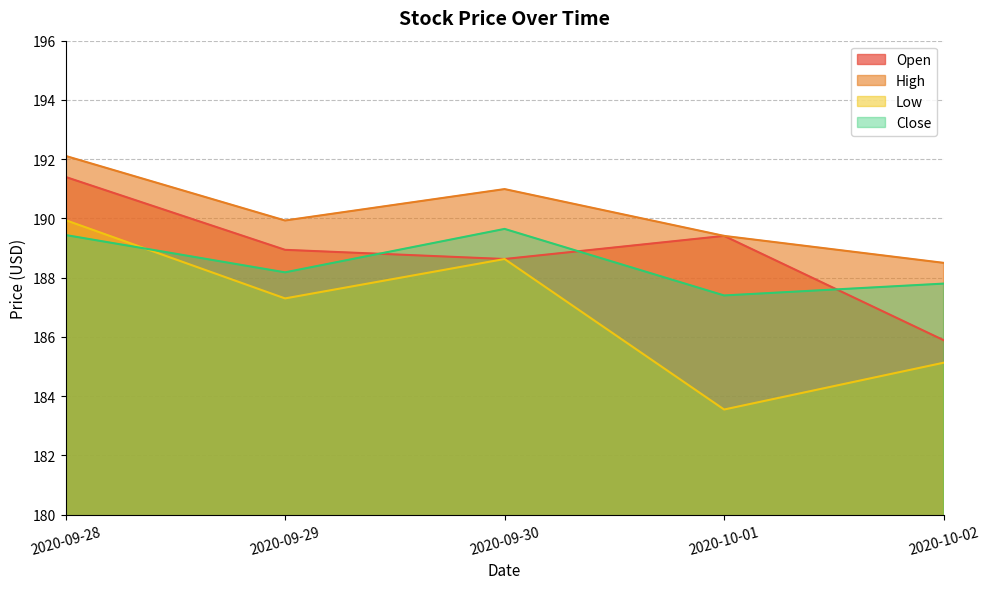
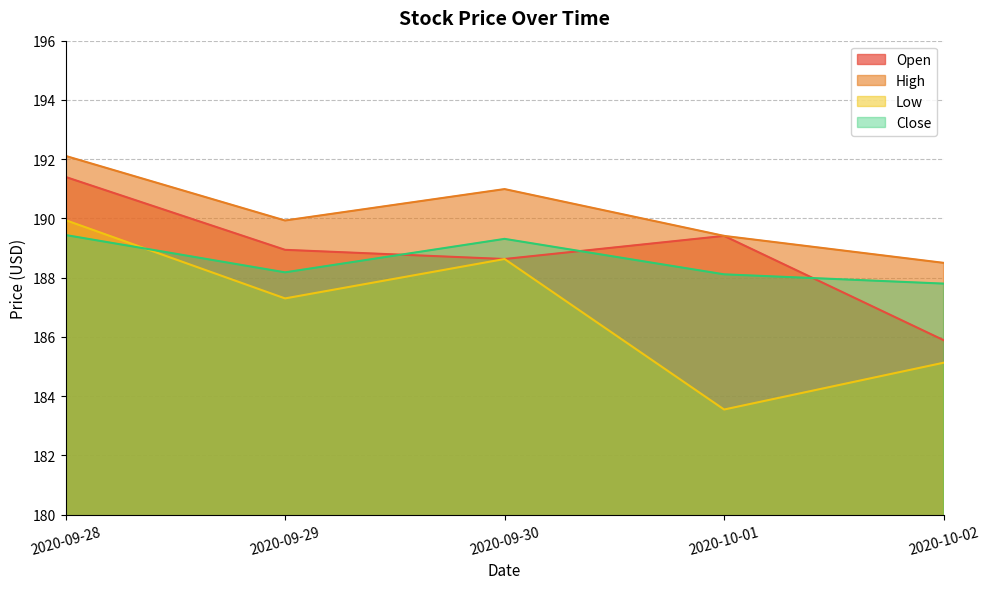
Close, 2020-09-30: 189.6 -> 189.3
Close, 2020-10-01: 187.4 -> 188.1
